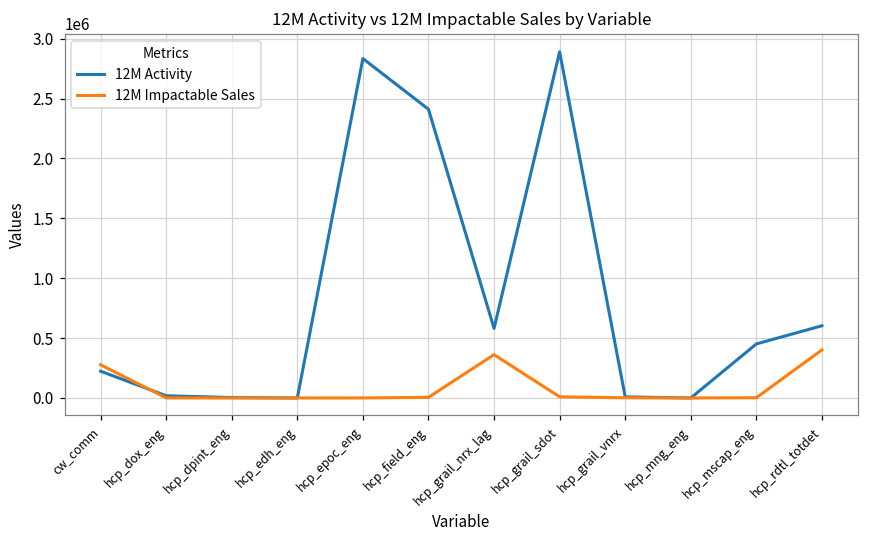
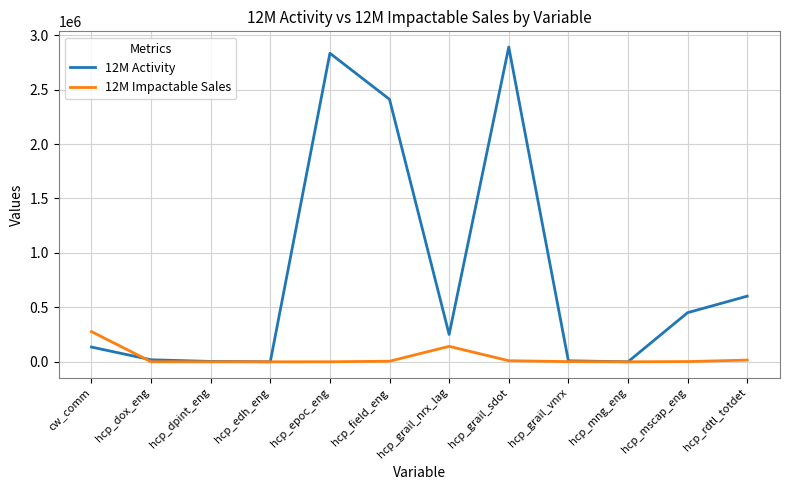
12M Activity, cw_comm: 220000 -> 140000
12M Activity, hcp_grail_nrx_lag: 580000 -> 250000
12M Impactable Sales, hcp_grail_nrx_lag: 360000 -> 140000
12M Impactable Sales, hcp_rdtl_totdet: 400000 -> 20000
